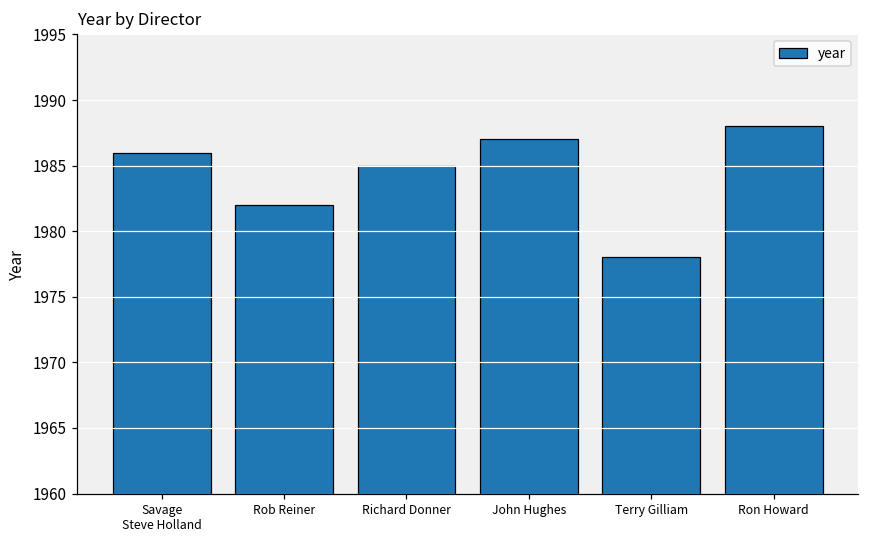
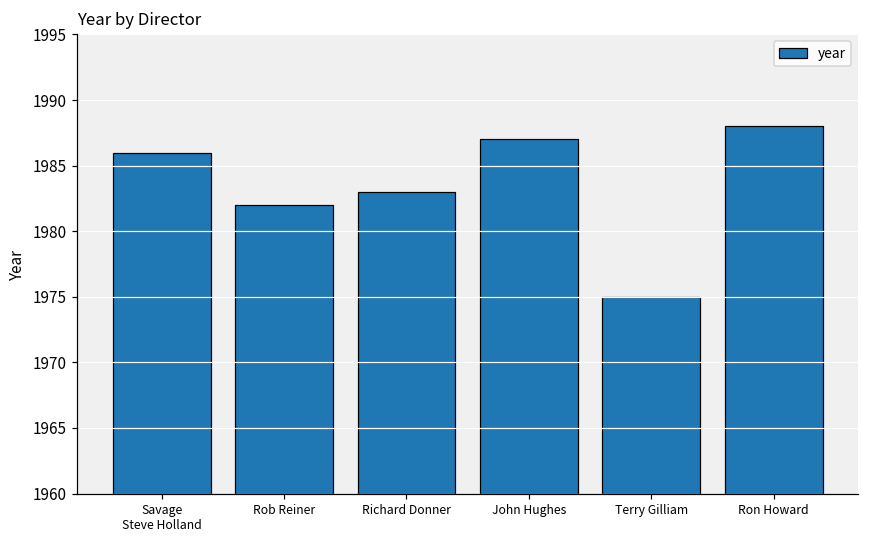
Richard Donner: 1985 -> 1983
Terry Gilliam: 1978 -> 1975
